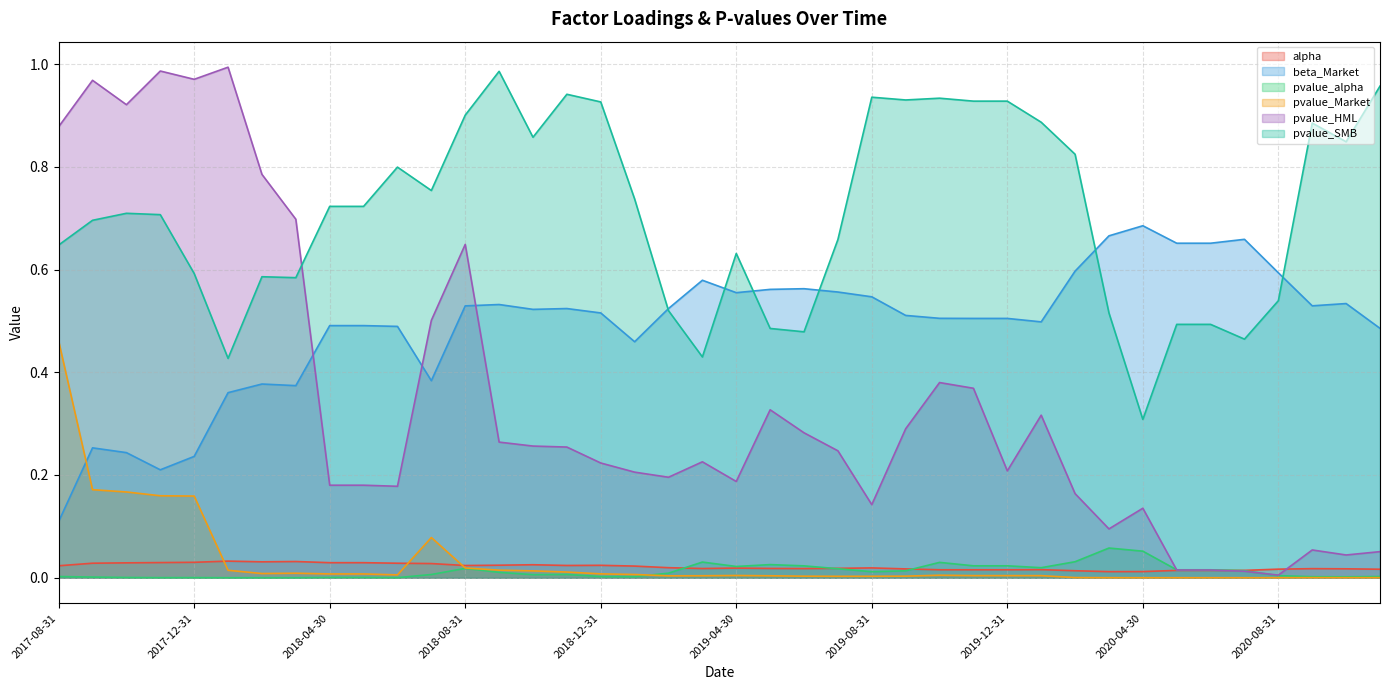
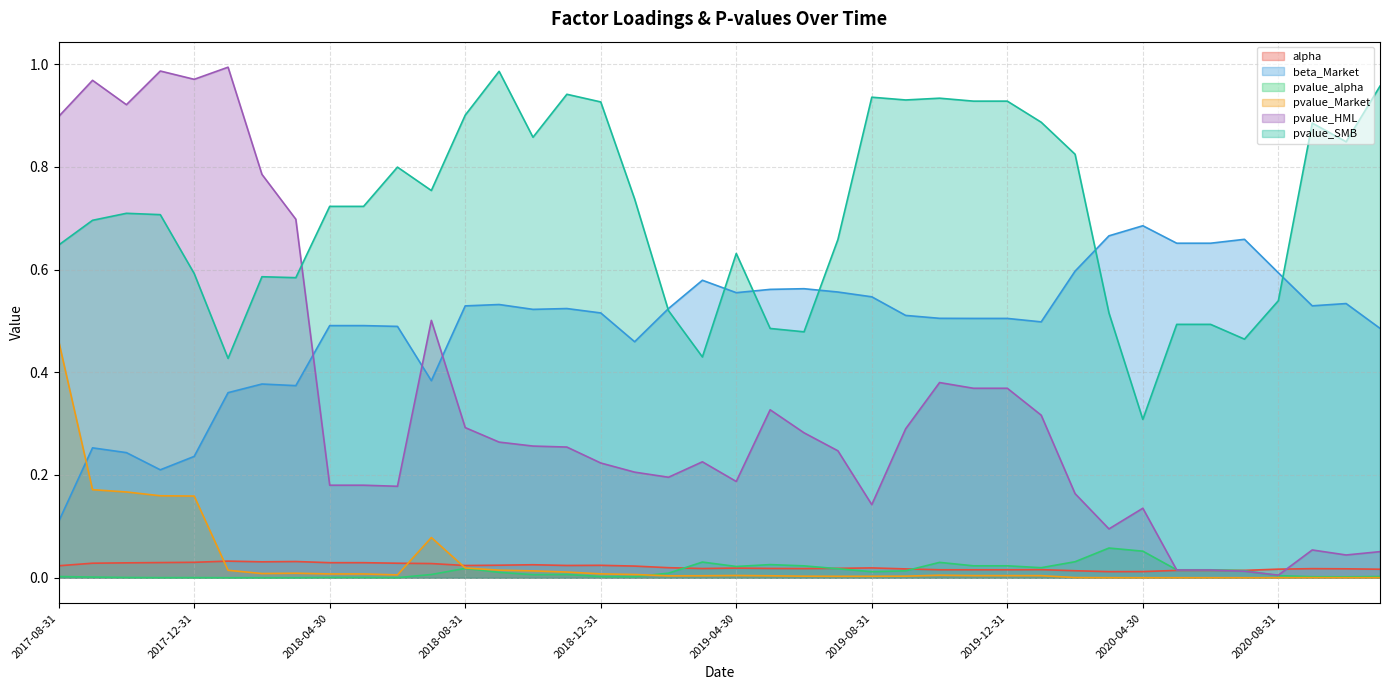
pvalue_HML, 2017-08-31: 0.88 -> 0.90
pvalue_HML, 2018-08-31: 0.65 -> 0.29
pvalue_HML, 2019-12-31: 0.21 -> 0.37
